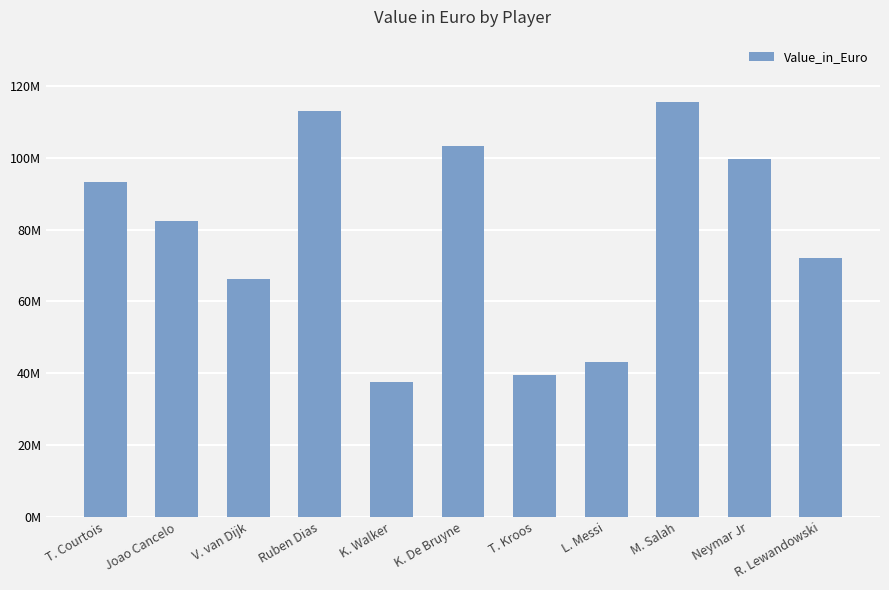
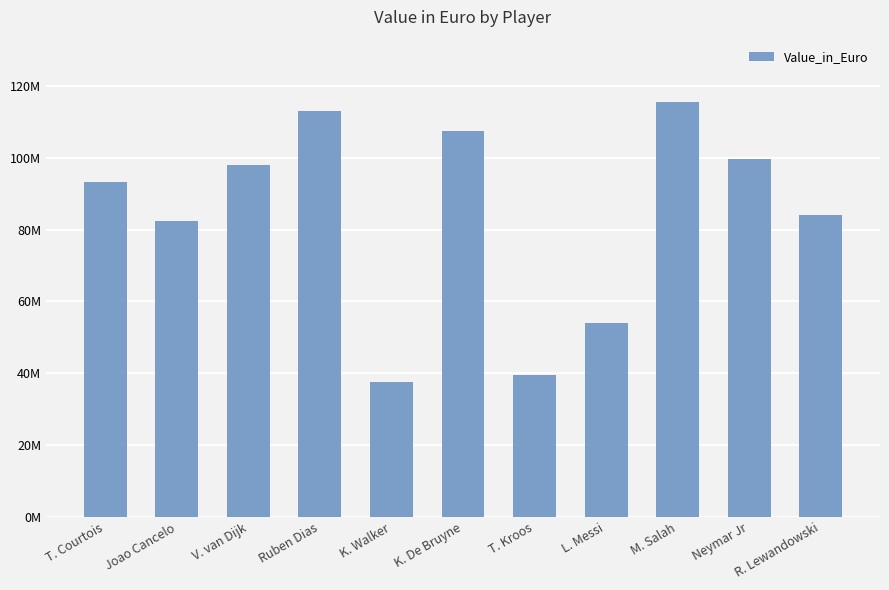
V. van Dijk: 66000000 -> 98000000
K. De Bruyne: 103000000 -> 108000000
L. Messi: 43000000 -> 54000000
R. Lewandowski: 72000000 -> 84000000
